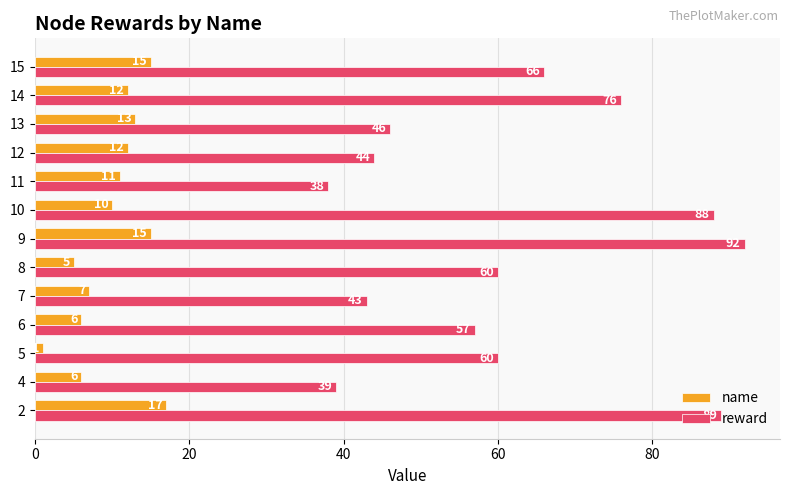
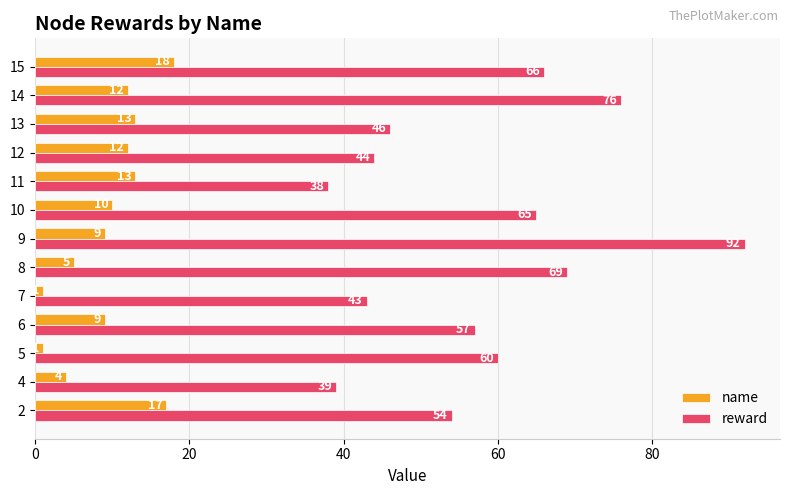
name, 15: 15 -> 18
name, 11: 11 -> 13
reward, 10: 88 -> 65
name, 9: 15 -> 9
reward, 8: 60 -> 69
name, 7: 7 -> 1
name, 6: 6 -> 9
name, 4: 6 -> 4
reward, 2: 89 -> 54
